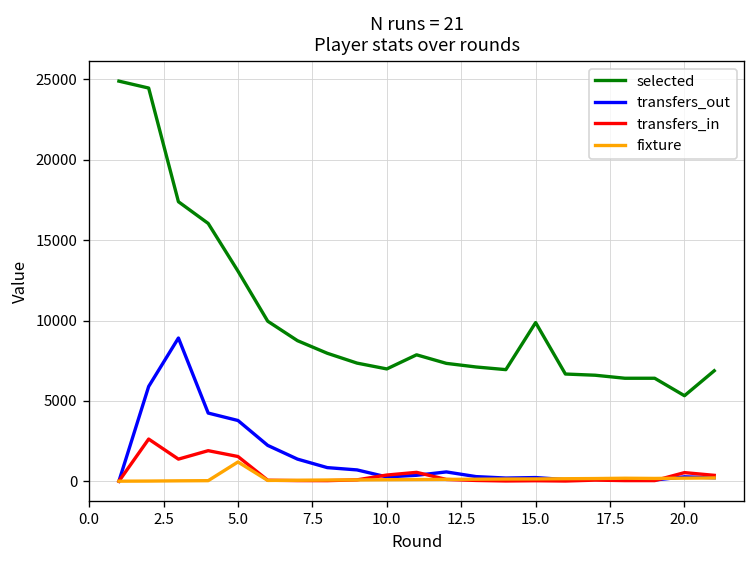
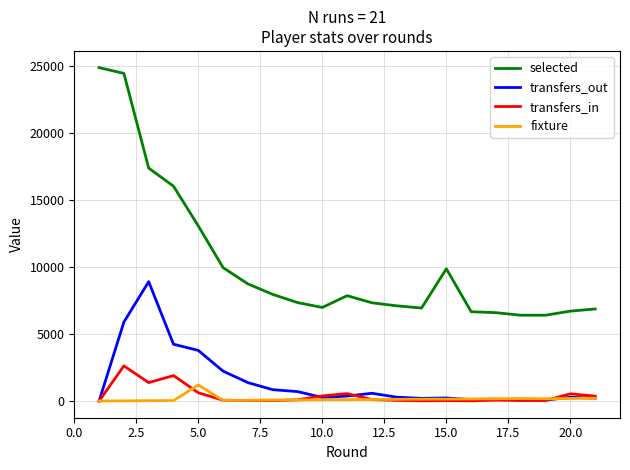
transfers_in, 5.0: 1500 -> 600
selected, 20.0: 5300 -> 6700
